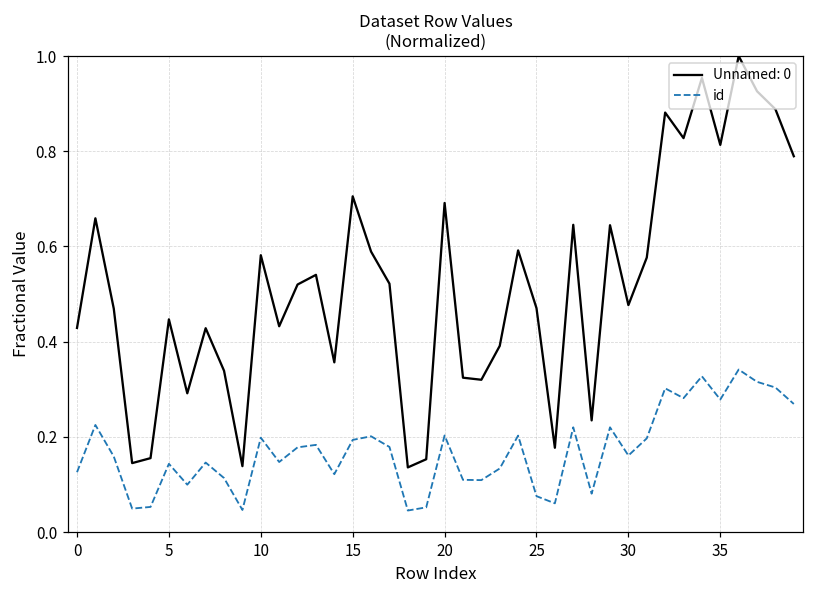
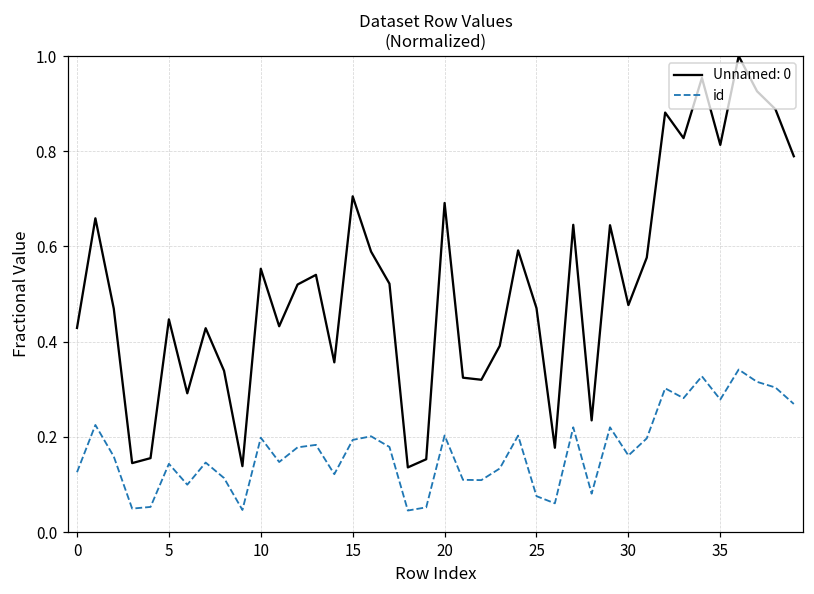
Unnamed: 0, 10: 0.58 -> 0.55
